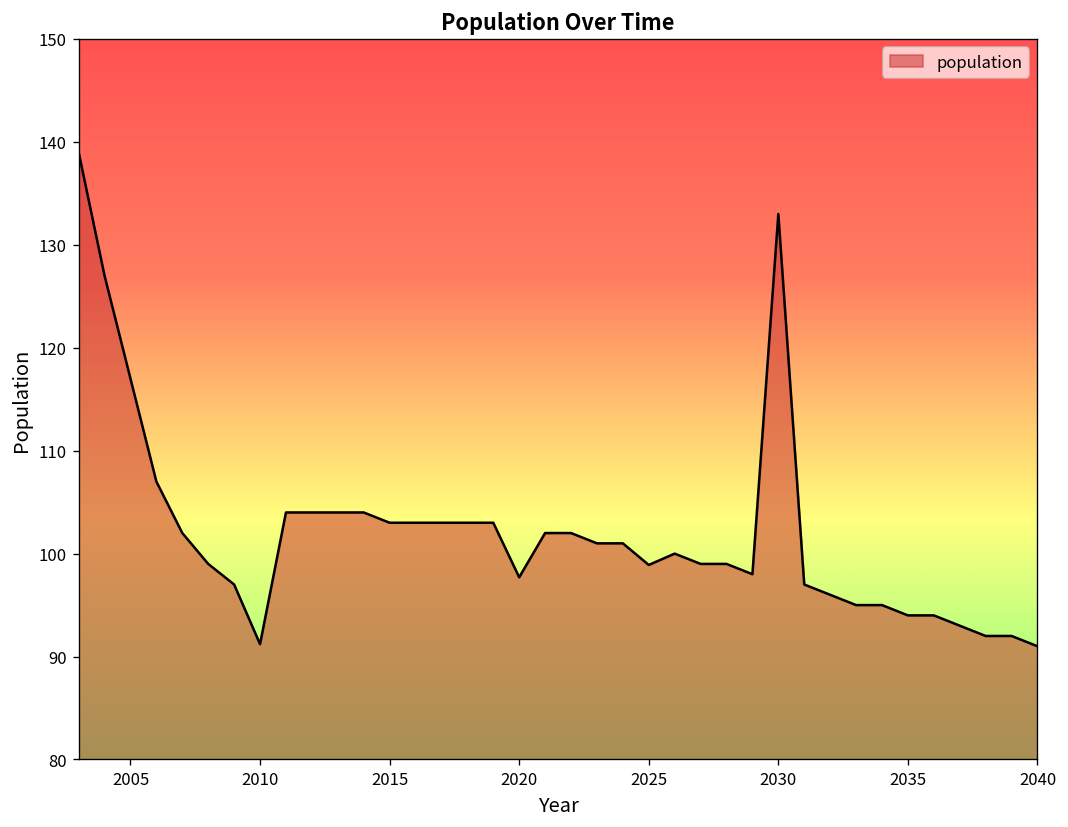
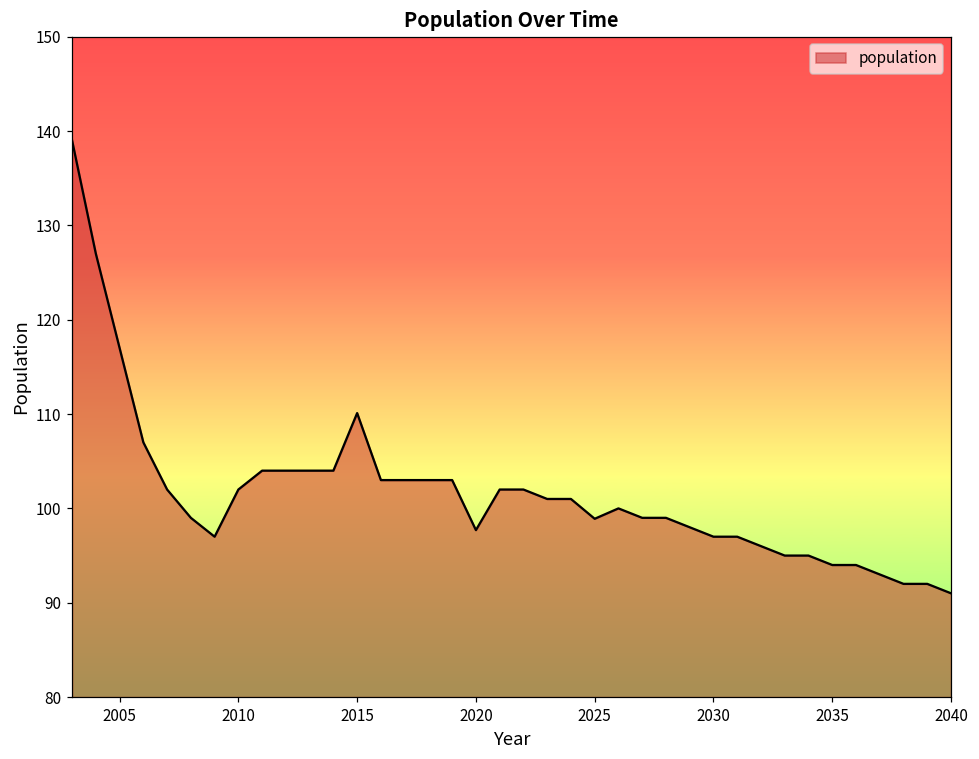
2010: 91 -> 102
2015: 103 -> 110
2030: 133 -> 97
